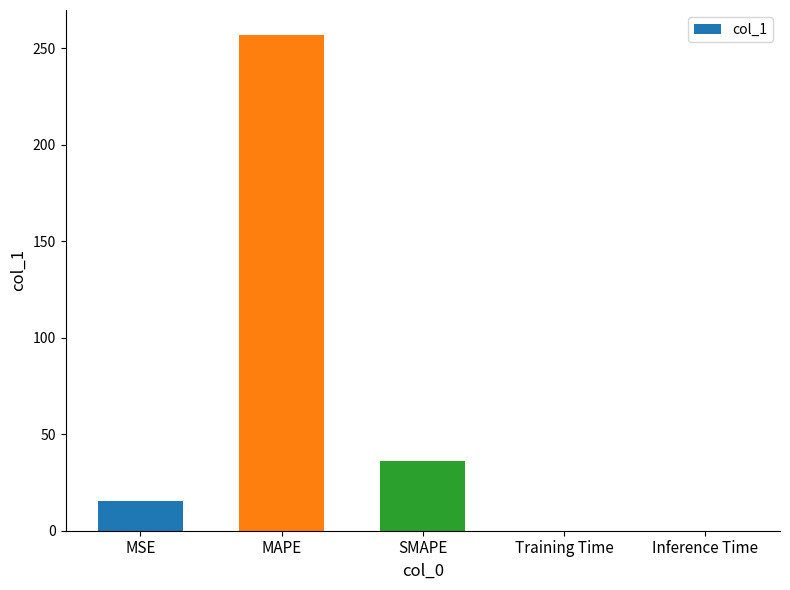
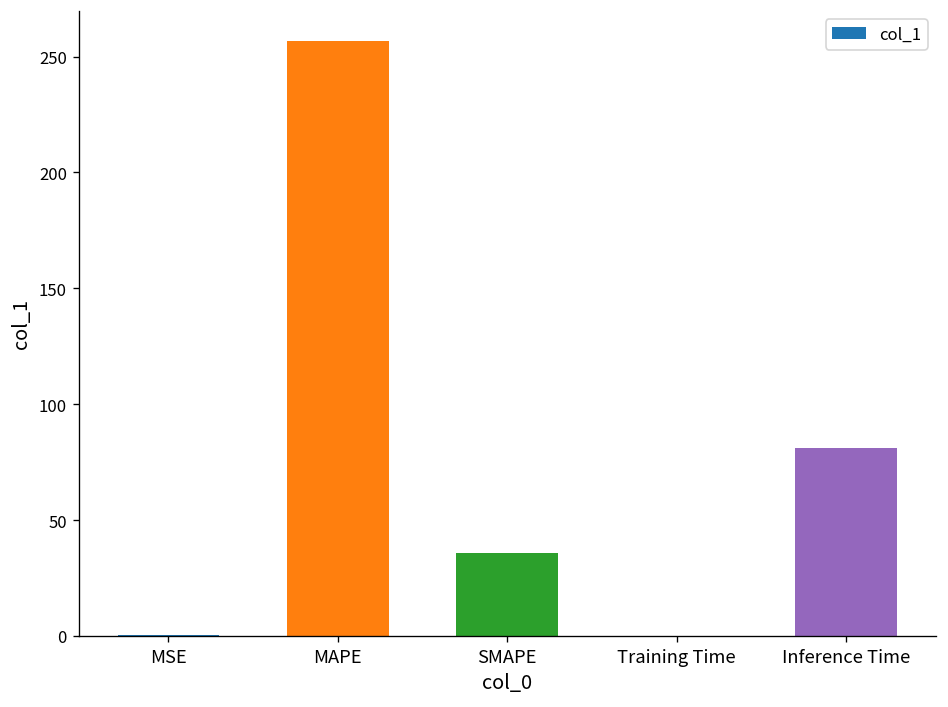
MSE: 15 -> 0
Inference Time: 0 -> 81
